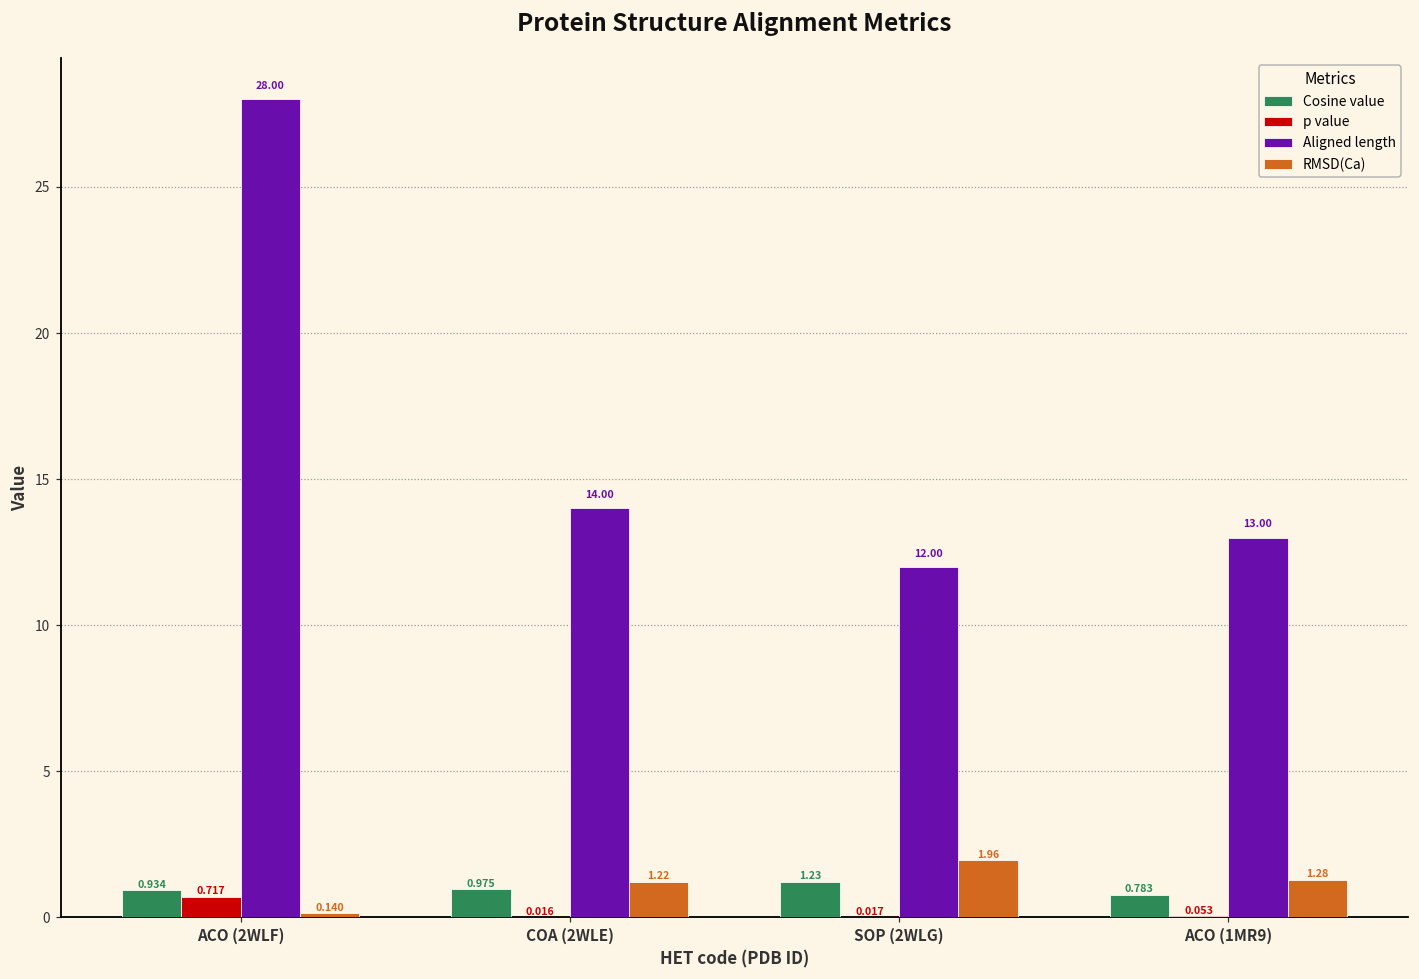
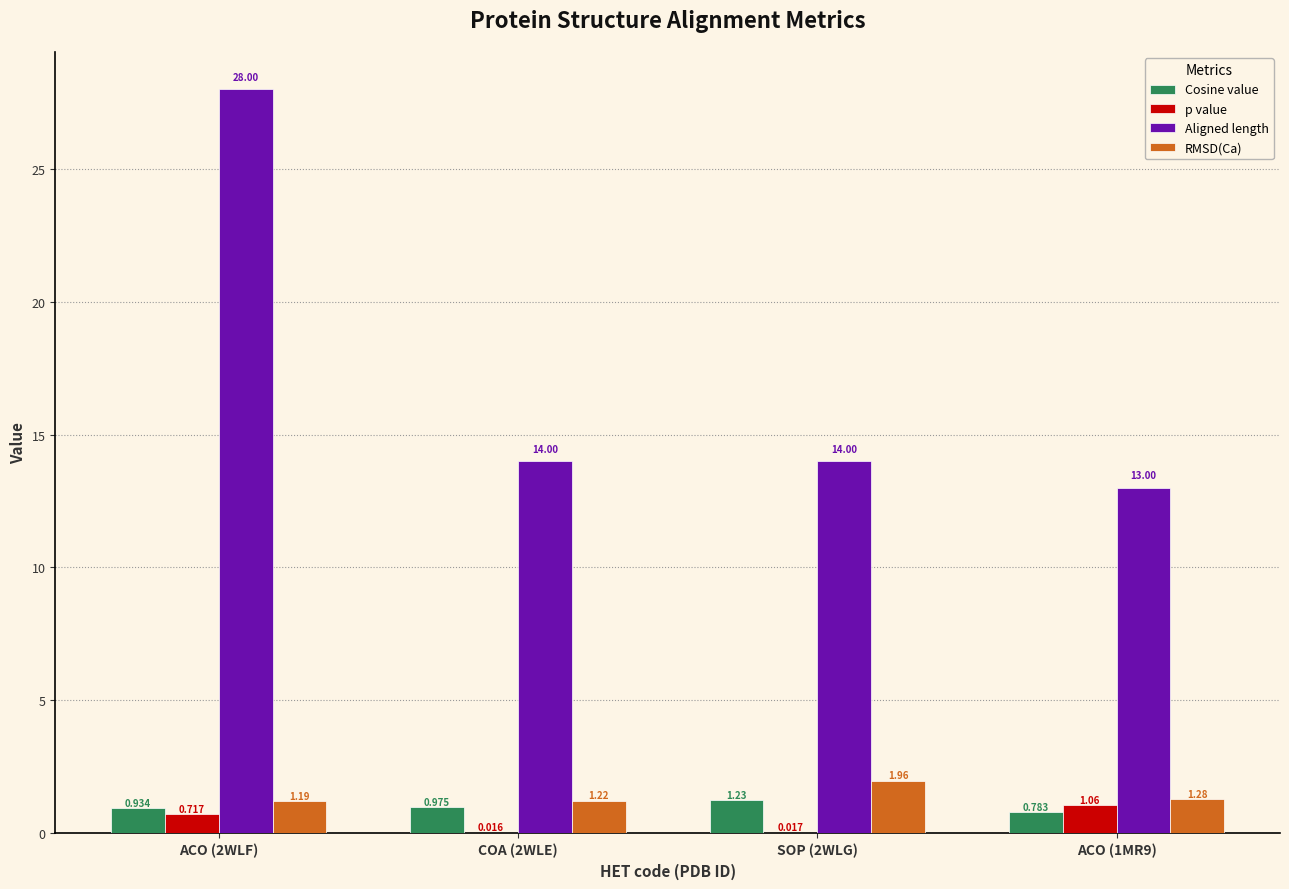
RMSD(Ca), ACO (2WLF): 0.140 -> 1.19
Aligned length, SOP (2WLG): 12.00 -> 14.00
p value, ACO (1MR9): 0.053 -> 1.06
